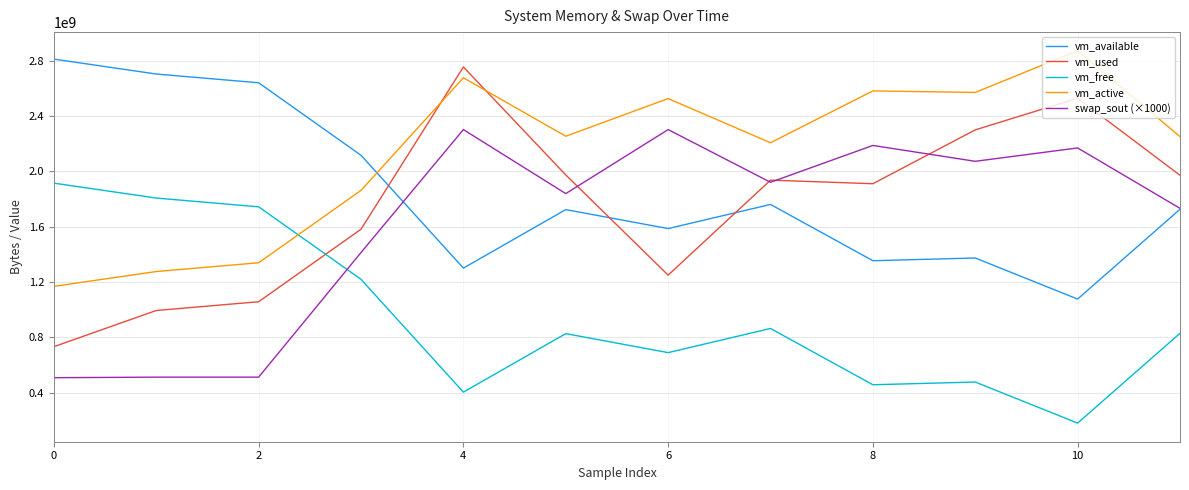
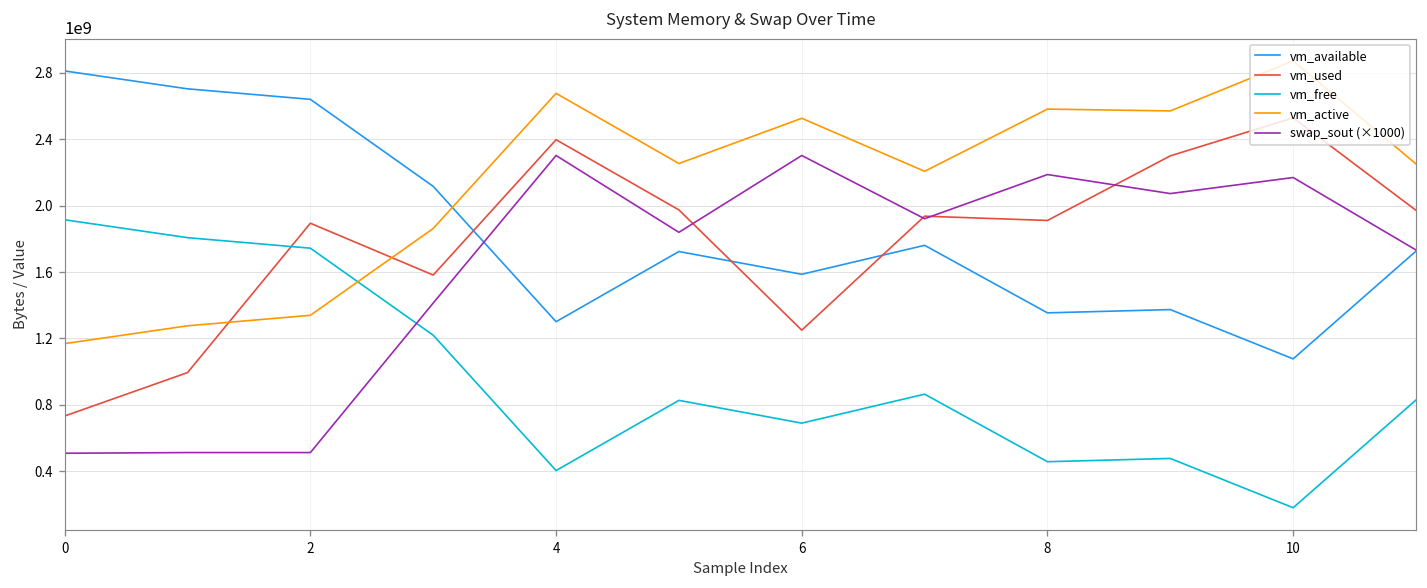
vm_used, 2: 1060000000 -> 1890000000
vm_used, 4: 2750000000 -> 2400000000
